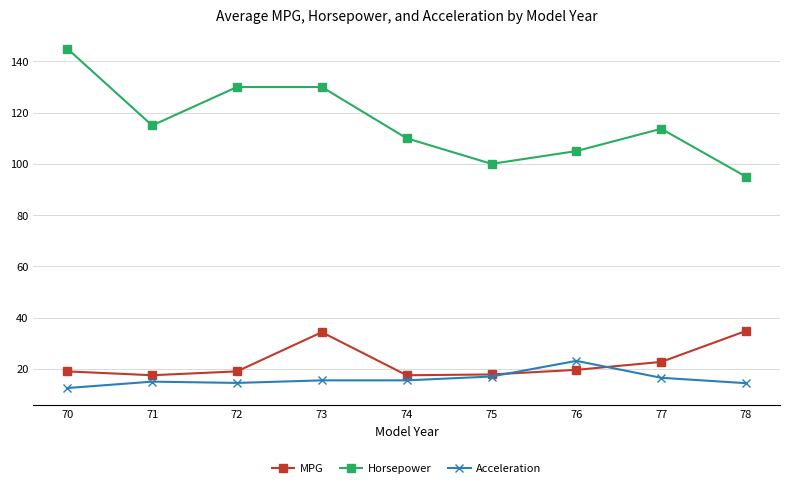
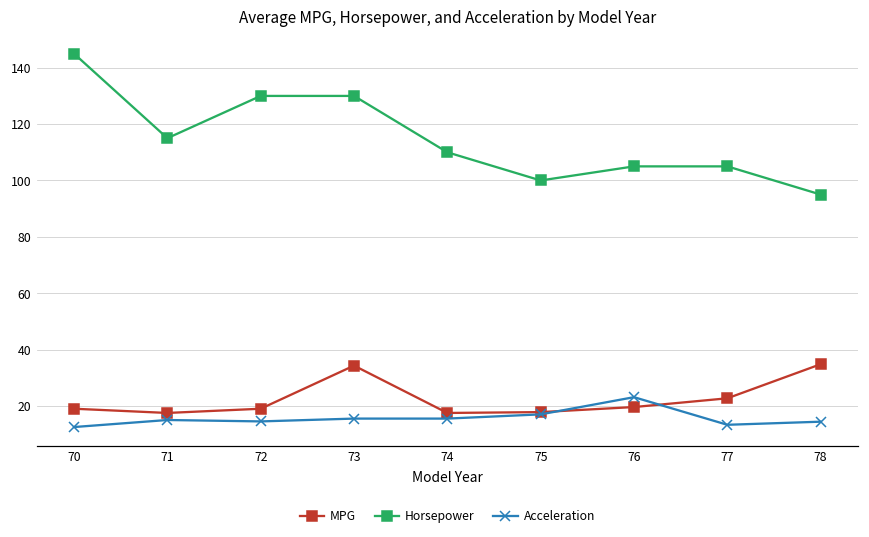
Horsepower, 77: 114 -> 105
Acceleration, 77: 17 -> 13
